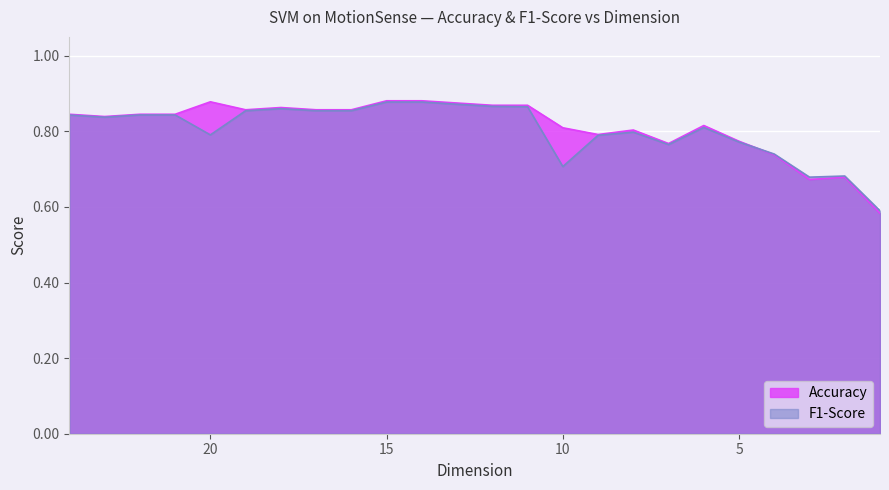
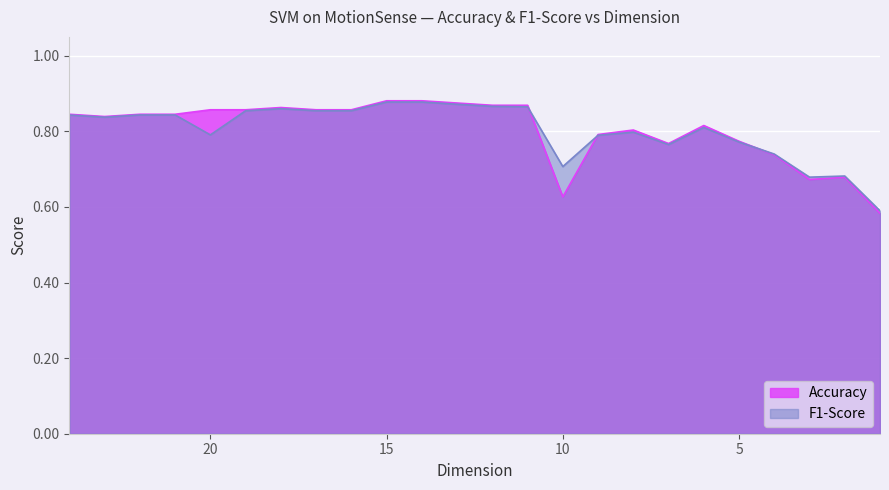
Accuracy, 20: 0.88 -> 0.86
Accuracy, 10: 0.81 -> 0.63
